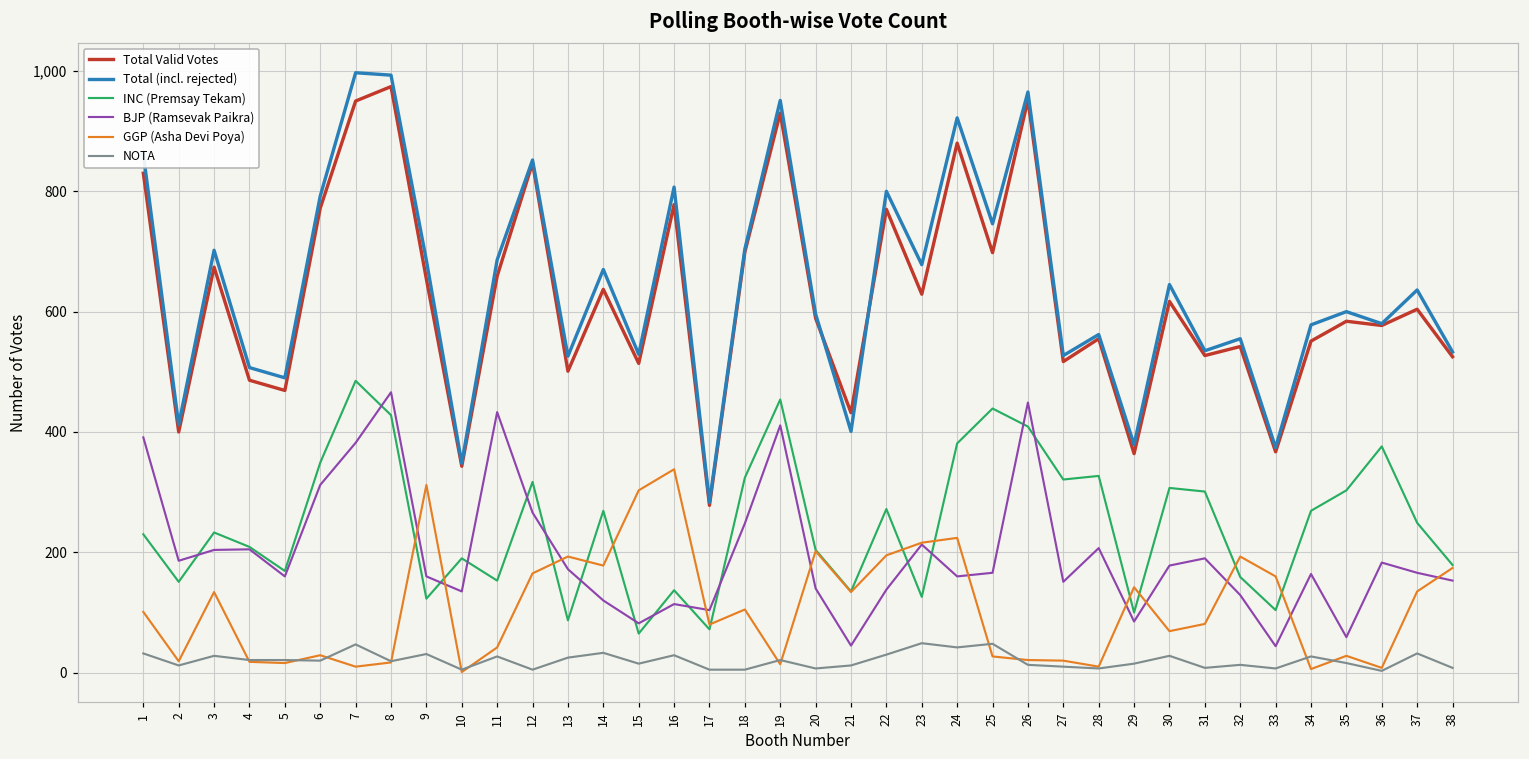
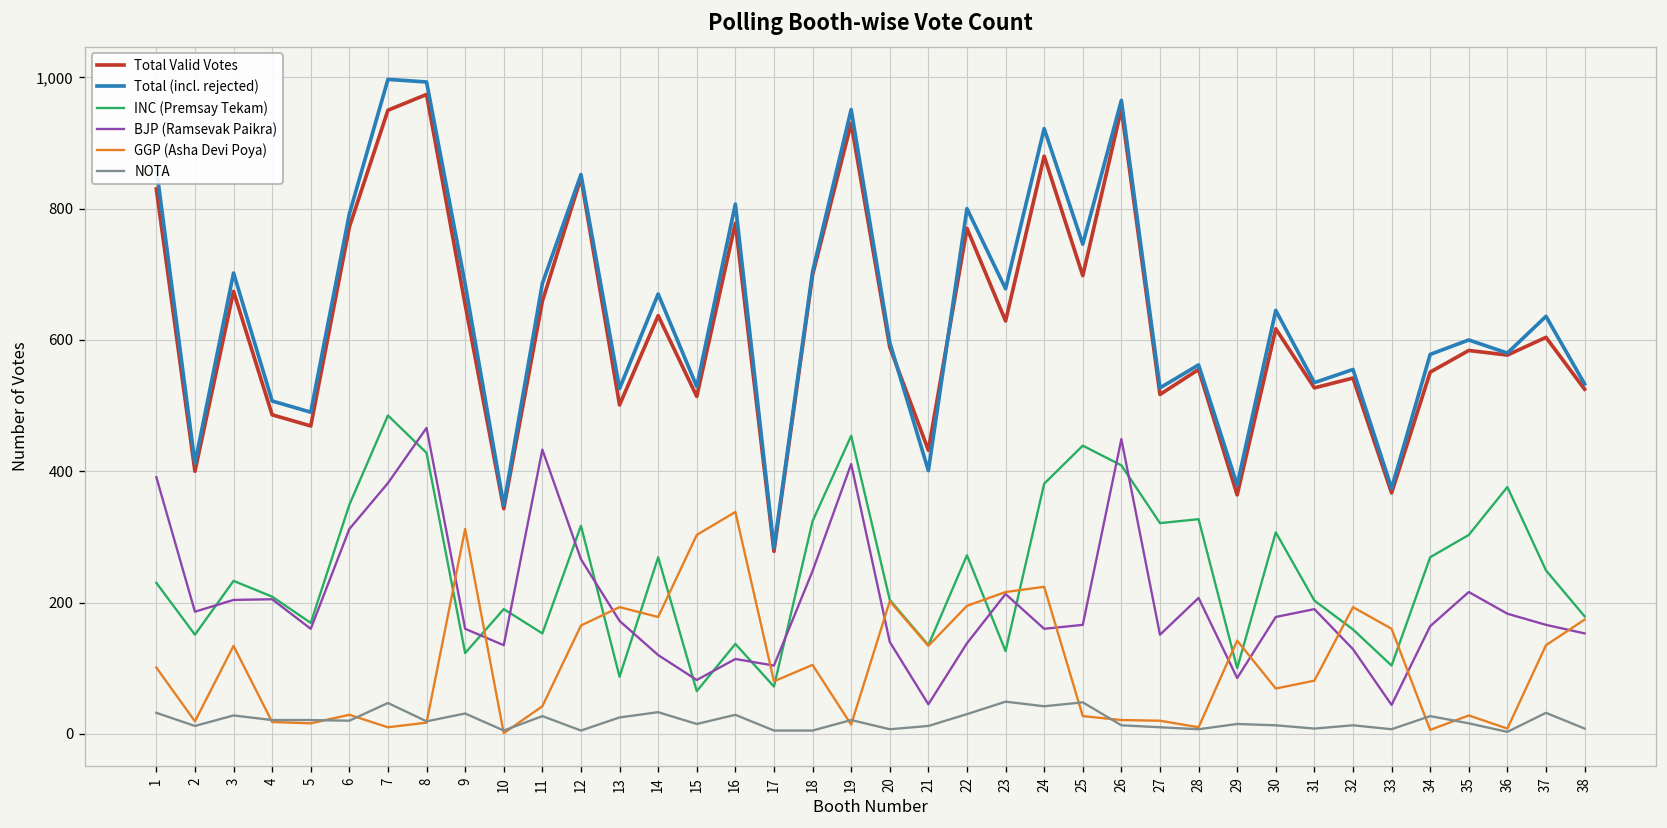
NOTA, 30: 30 -> 10
INC (Premsay Tekam), 31: 300 -> 200
BJP (Ramsevak Paikra), 35: 60 -> 220
